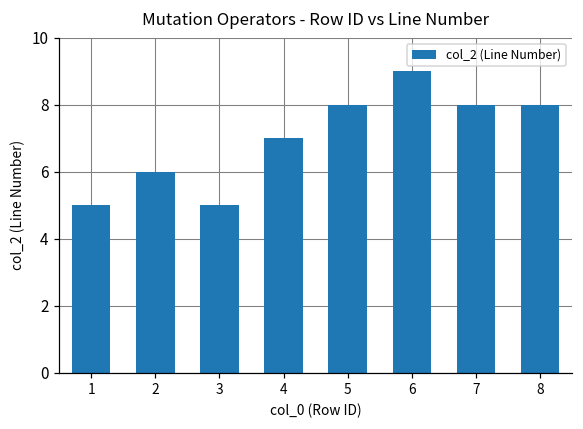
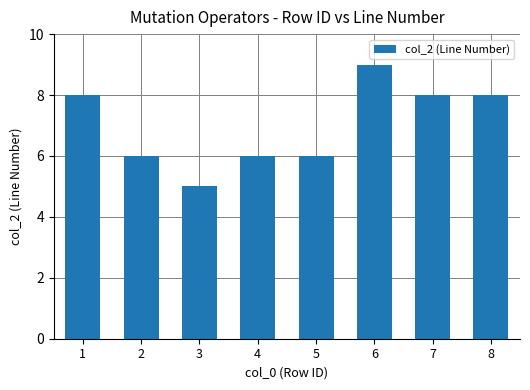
1: 5 -> 8
4: 7 -> 6
5: 8 -> 6
